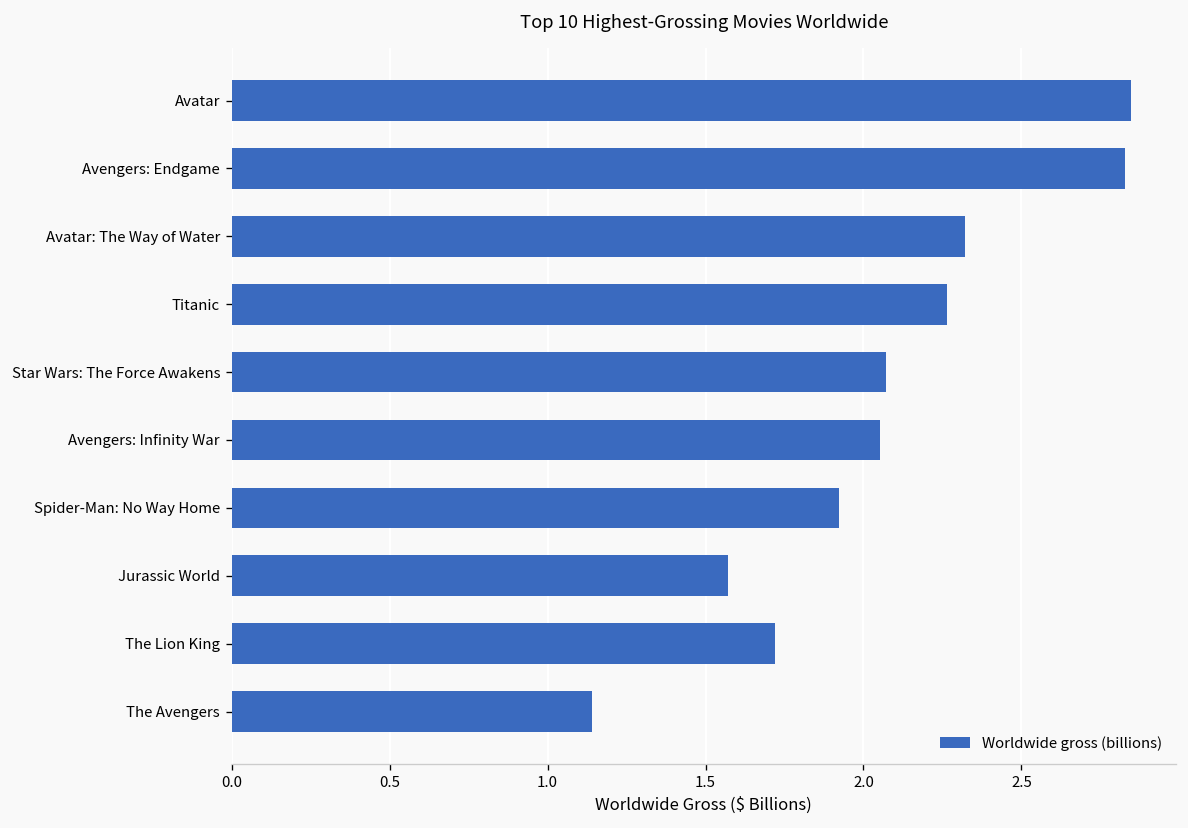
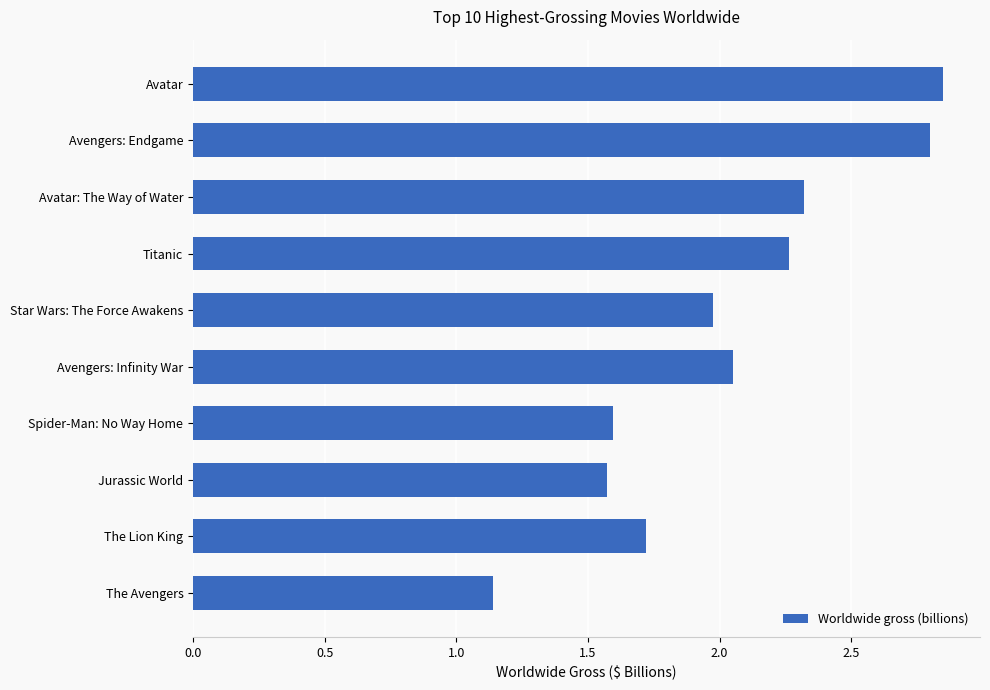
Avengers: Endgame: 2.83 -> 2.80
Star Wars: The Force Awakens: 2.07 -> 1.98
Spider-Man: No Way Home: 1.92 -> 1.60
